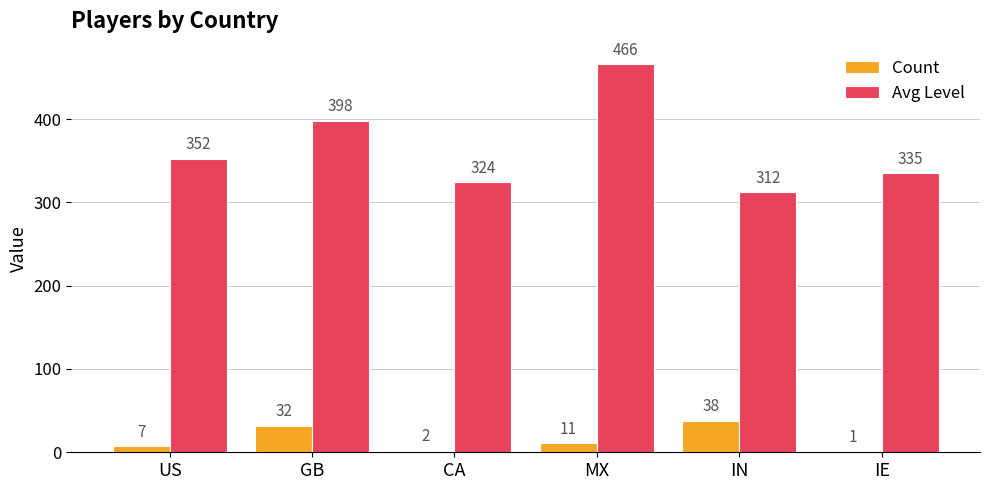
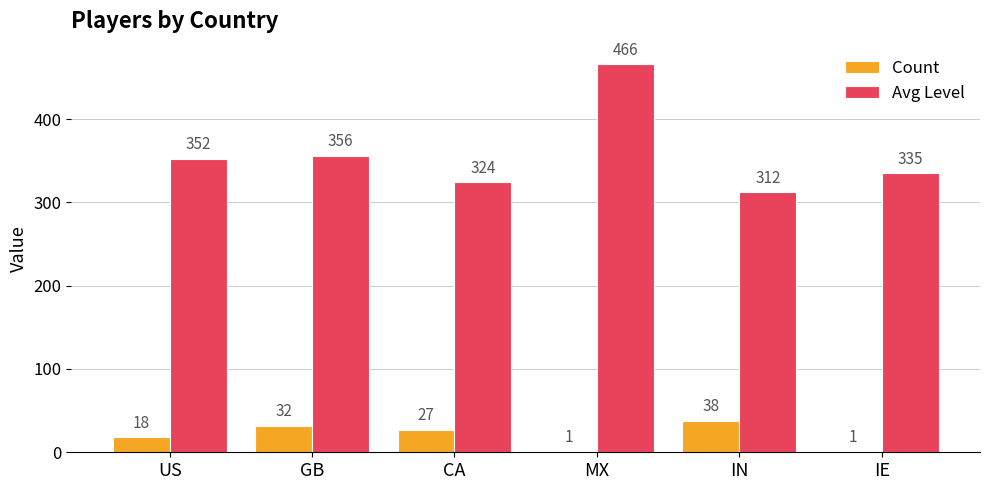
Count, US: 7 -> 18
Avg Level, GB: 398 -> 356
Count, CA: 2 -> 27
Count, MX: 11 -> 1
